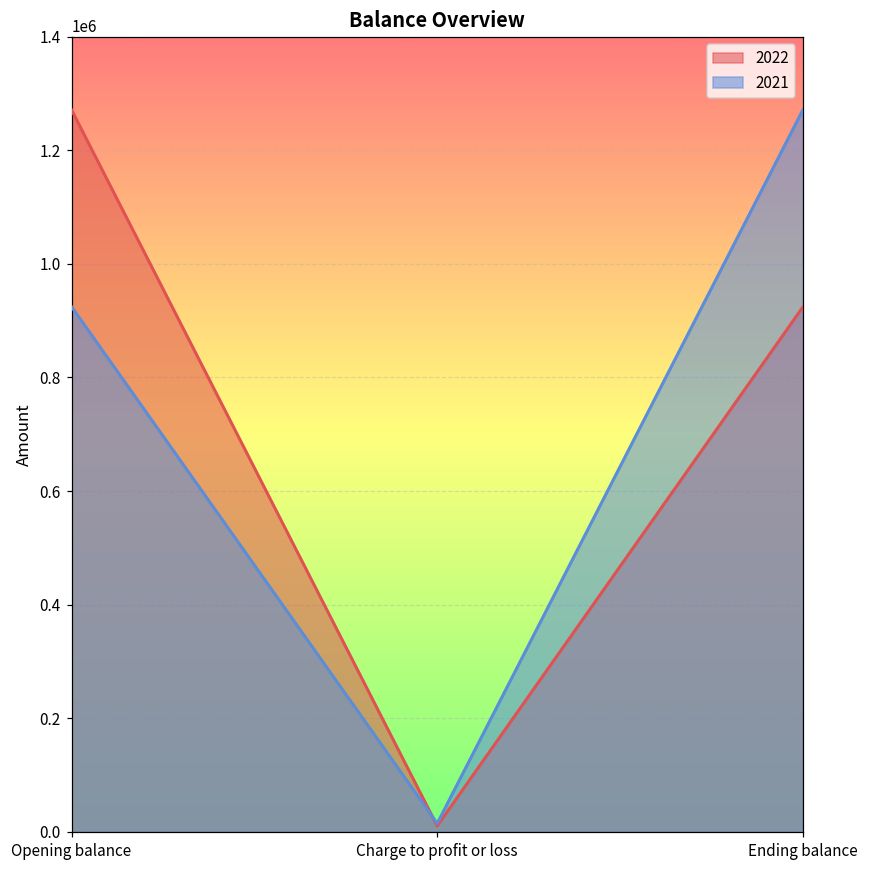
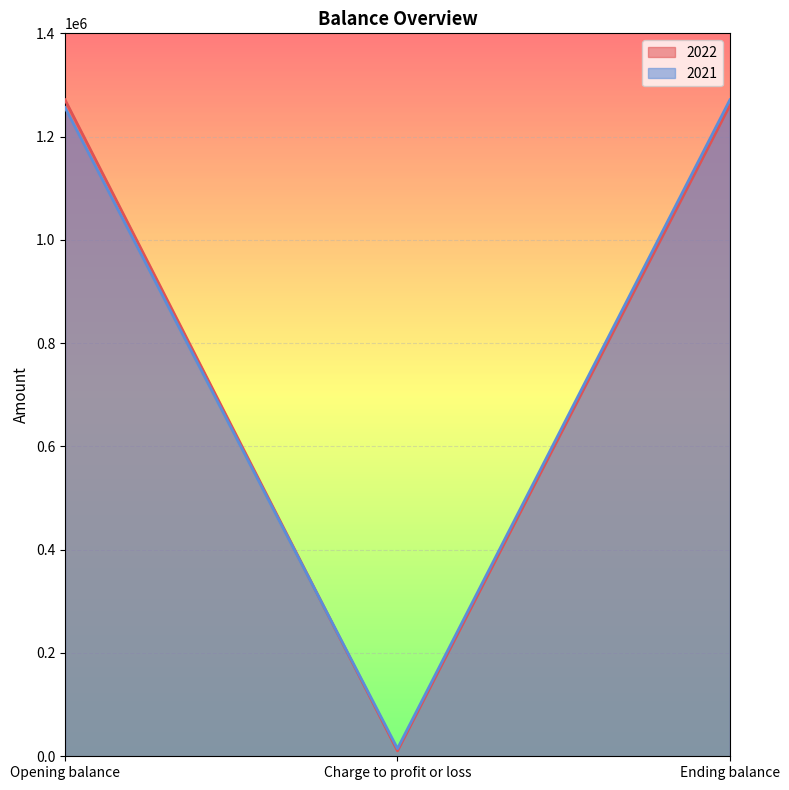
2021, Opening balance: 920000 -> 1260000
2022, Ending balance: 920000 -> 1260000
